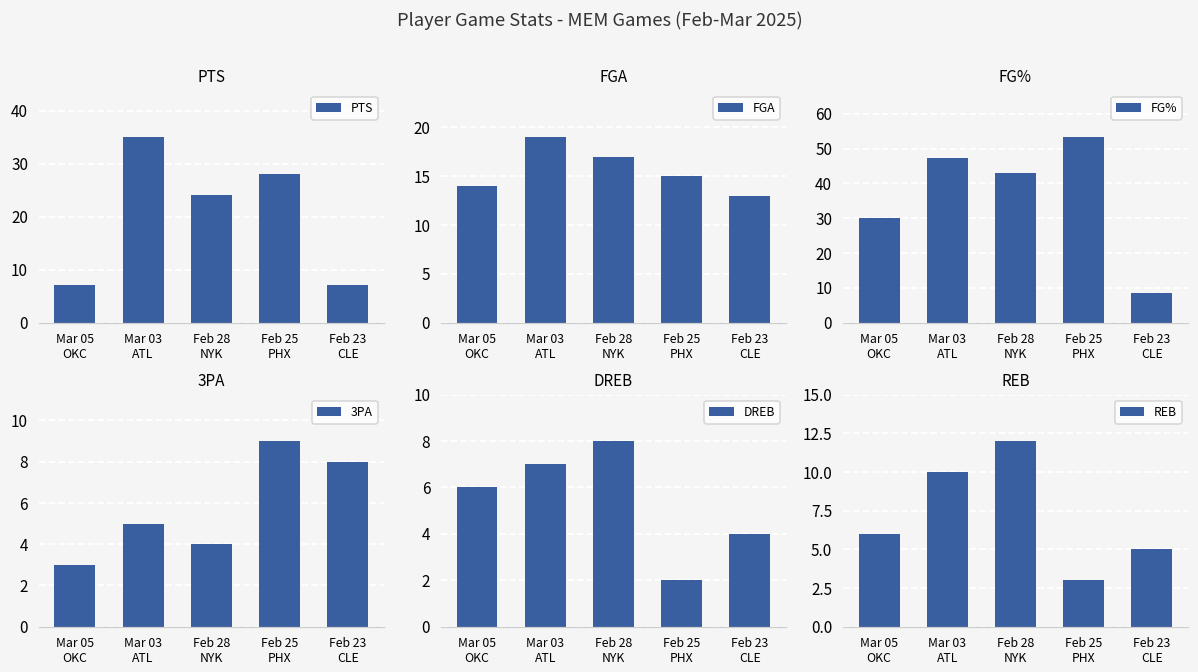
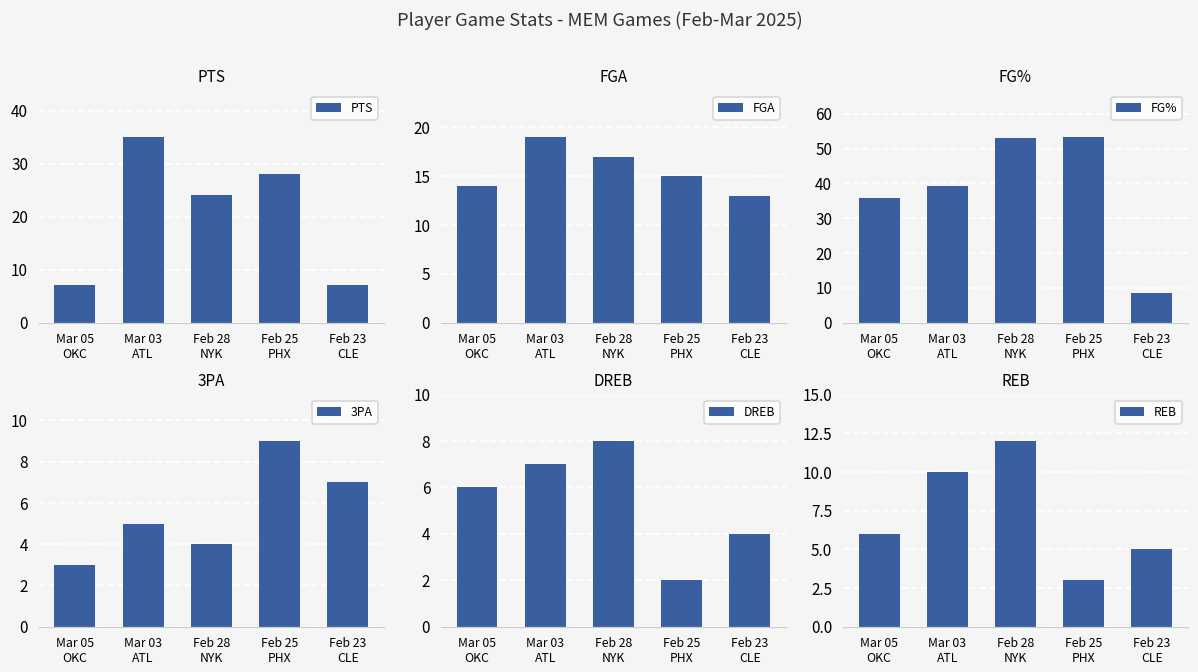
FG%, Mar 05 OKC: 30 -> 36
FG%, Mar 03 ATL: 47 -> 39
FG%, Feb 28 NYK: 43 -> 53
3PA, Feb 23 CLE: 8 -> 7
